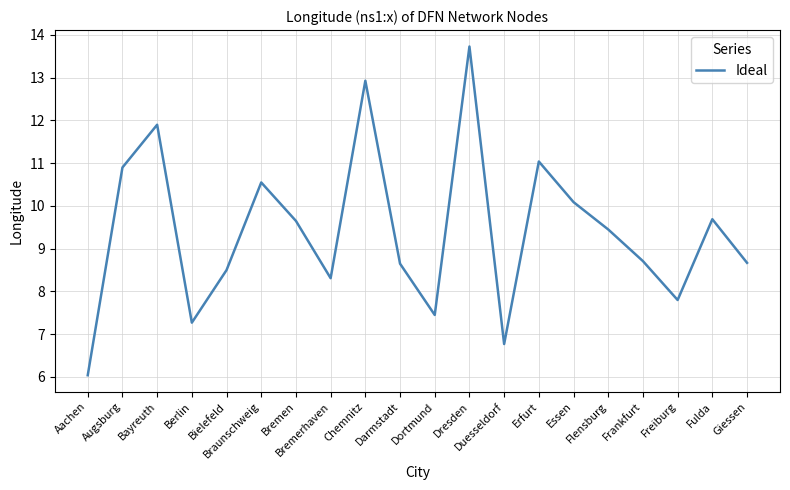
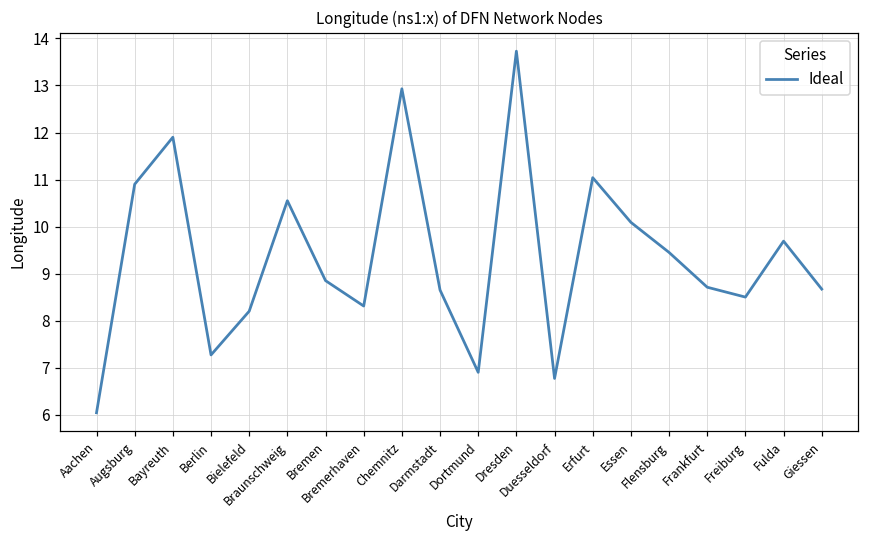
Bielefeld: 8.5 -> 8.2
Bremen: 9.7 -> 8.9
Dortmund: 7.5 -> 6.9
Freiburg: 7.8 -> 8.5
